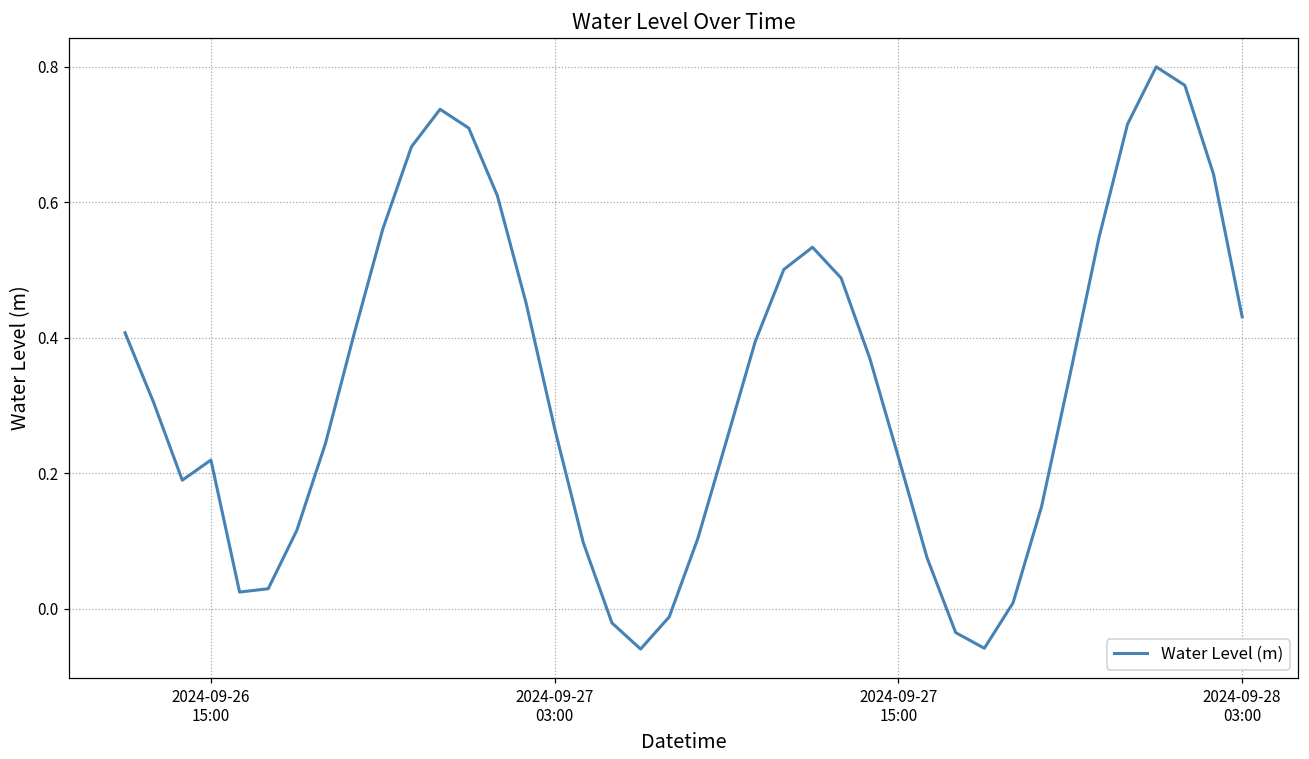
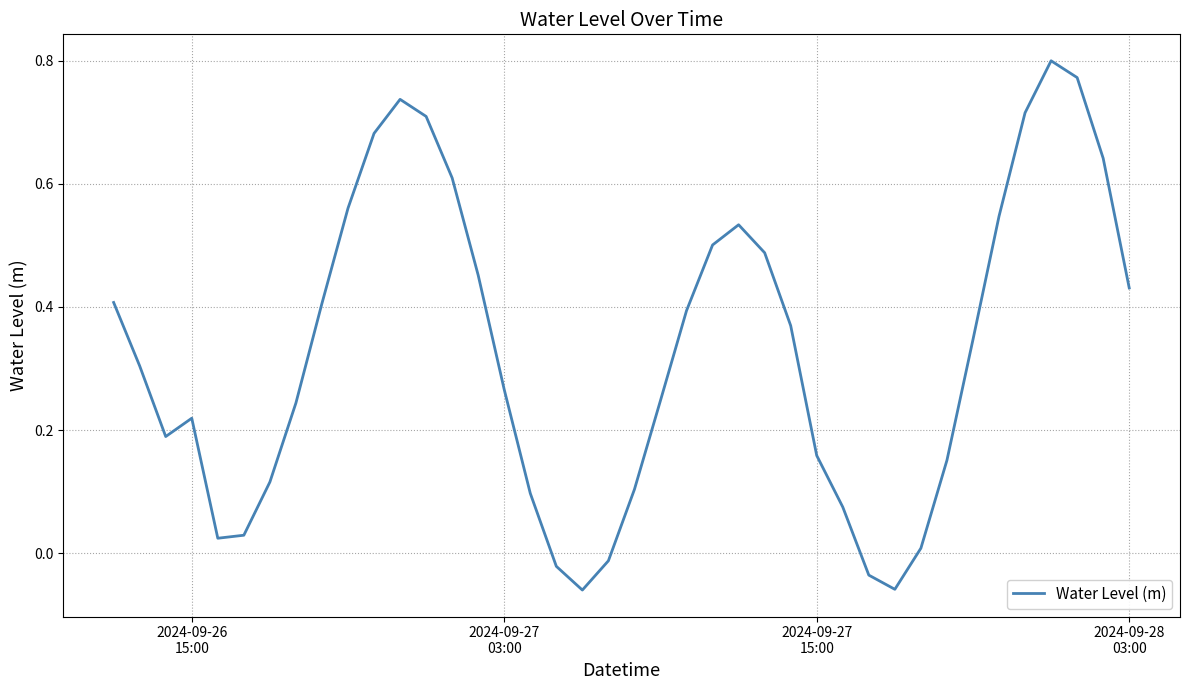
2024-09-27 15:00: 0.22 -> 0.16
